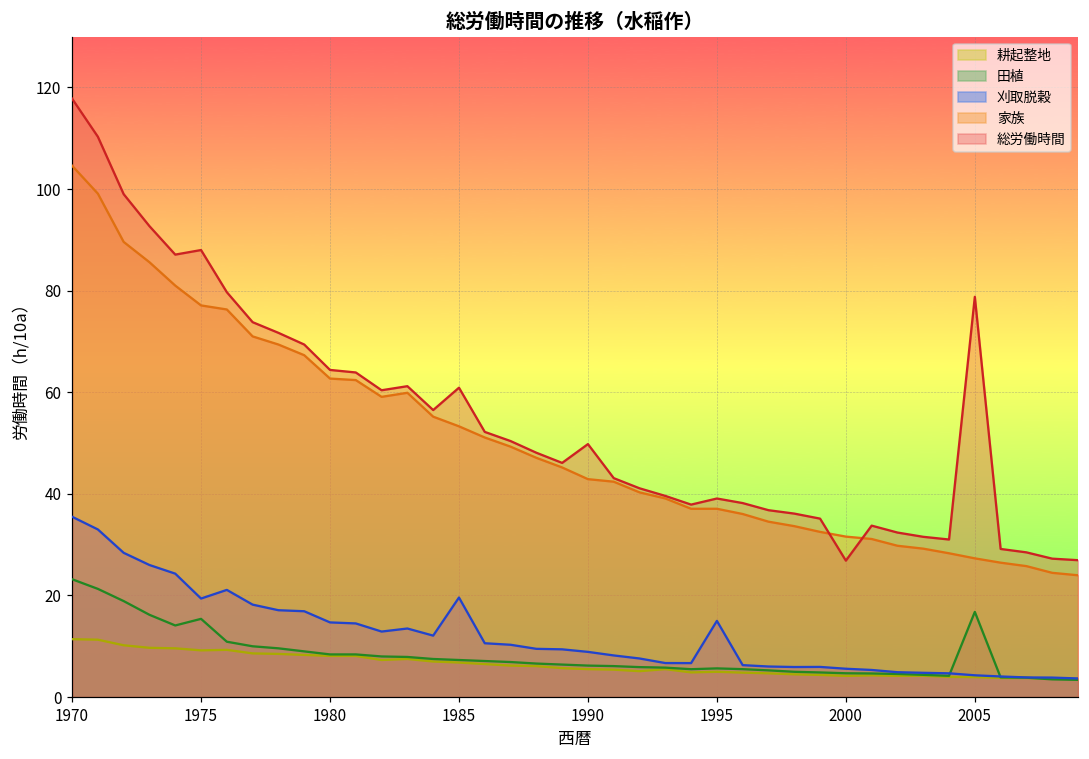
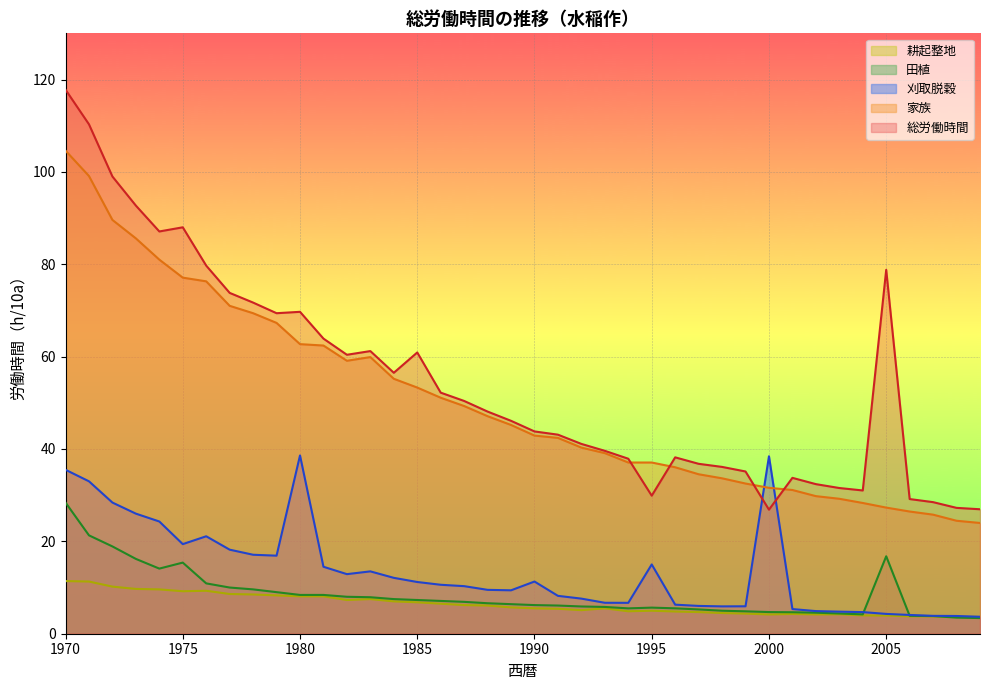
田植, 1970: 23 -> 28
刈取脱穀, 1980: 15 -> 39
総労働時間, 1980: 64 -> 70
刈取脱穀, 1985: 20 -> 11
刈取脱穀, 1990: 9 -> 11
総労働時間, 1990: 50 -> 44
総労働時間, 1995: 39 -> 30
刈取脱穀, 2000: 6 -> 38
